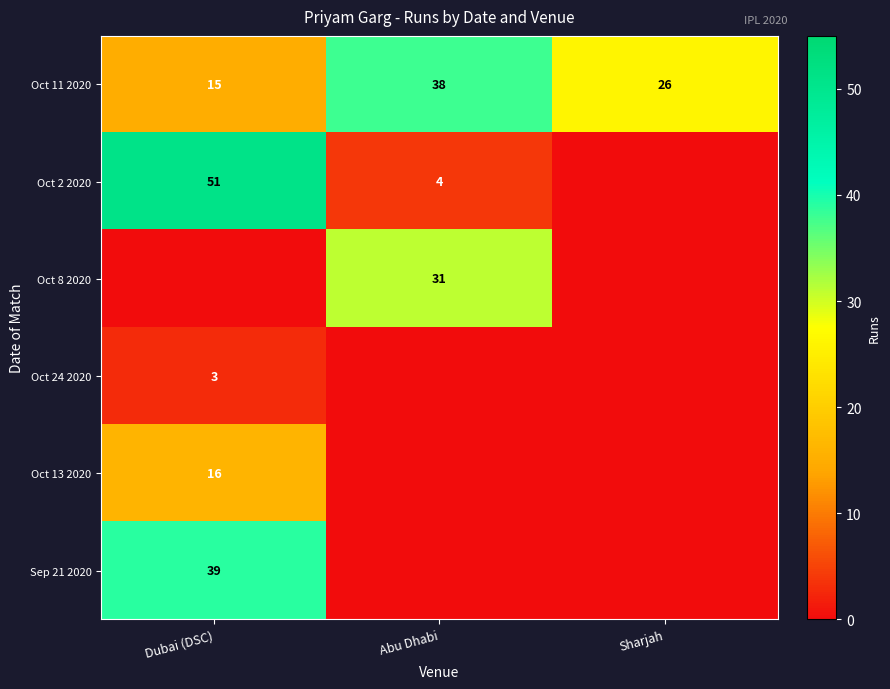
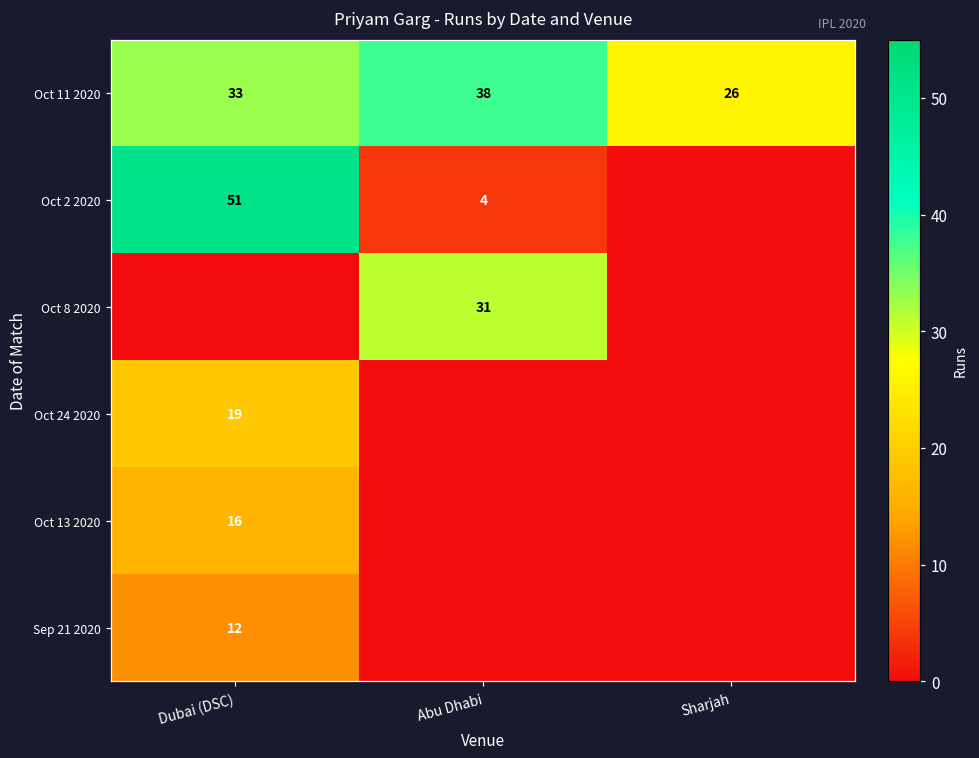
Oct 11 2020, Dubai (DSC): 15 -> 33
Oct 24 2020, Dubai (DSC): 3 -> 19
Sep 21 2020, Dubai (DSC): 39 -> 12
